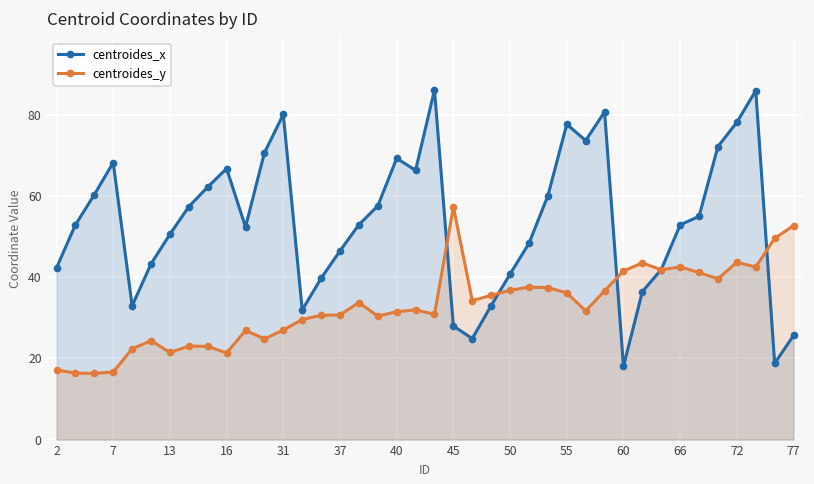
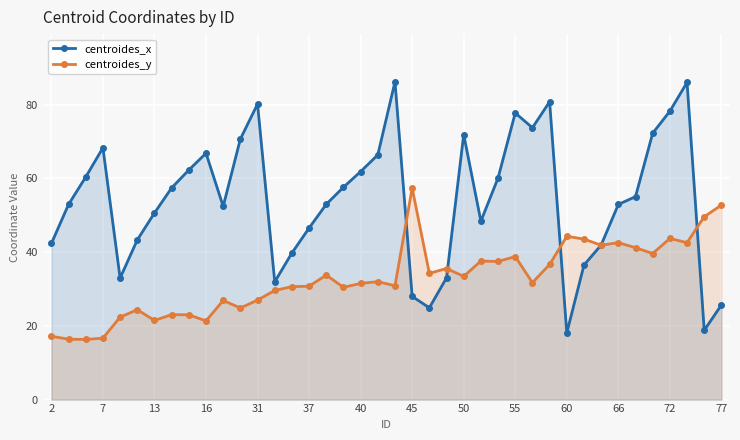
centroides_x, 40: 69 -> 62
centroides_x, 50: 41 -> 72
centroides_y, 50: 37 -> 33
centroides_y, 55: 36 -> 39
centroides_y, 60: 42 -> 44
